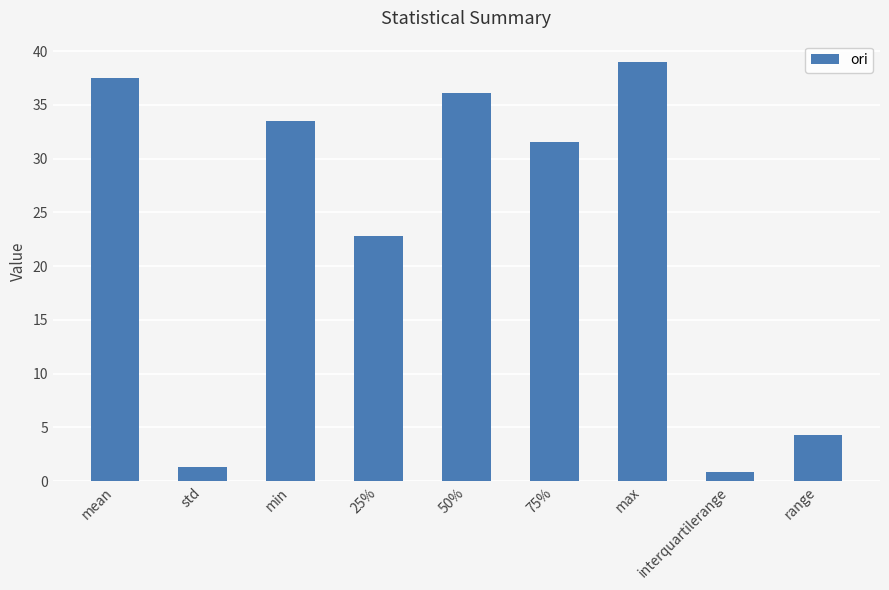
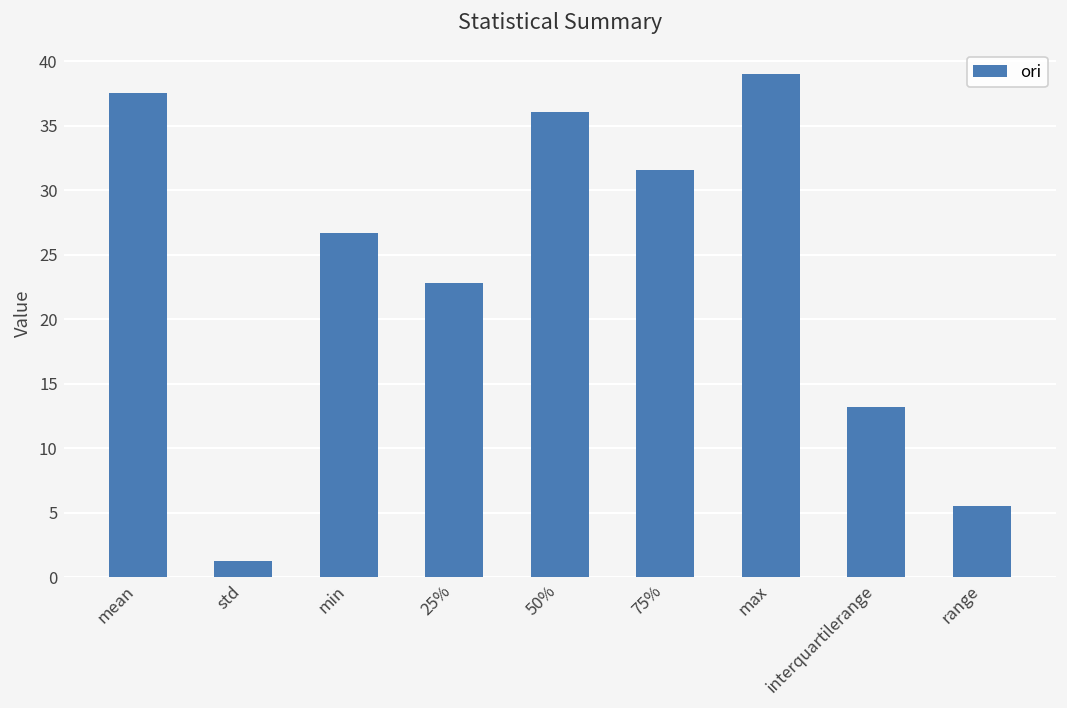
min: 33.5 -> 26.7
interquartilerange: 0.9 -> 13.2
range: 4.3 -> 5.5
